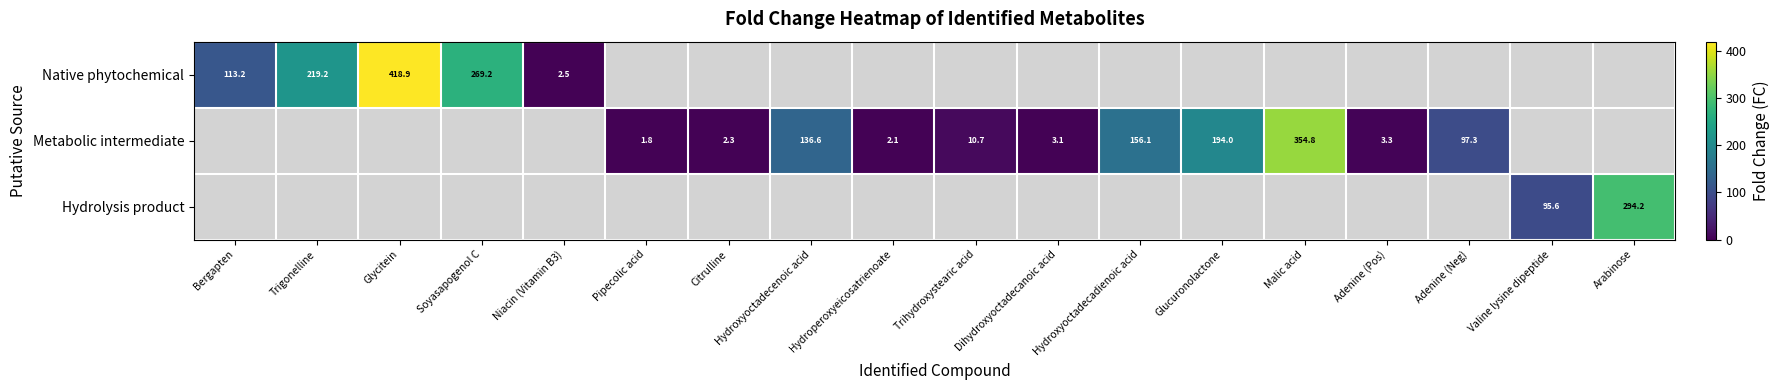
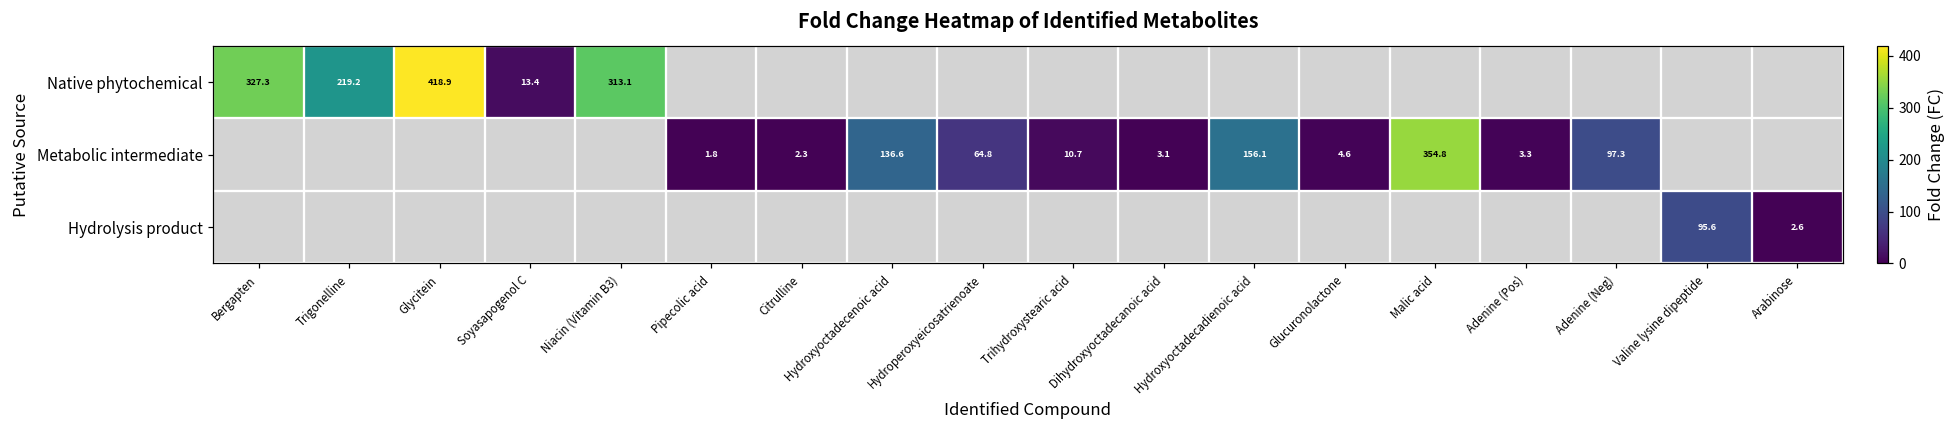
Native phytochemical, Bergapten: 113.2 -> 327.3
Native phytochemical, Soyasapogenol C: 269.2 -> 13.4
Native phytochemical, Niacin (Vitamin B3): 2.5 -> 313.1
Metabolic intermediate, Hydroperoxyeicosatrienoate: 2.1 -> 64.8
Metabolic intermediate, Glucuronolactone: 194.0 -> 4.6
Hydrolysis product, Arabinose: 294.2 -> 2.6
